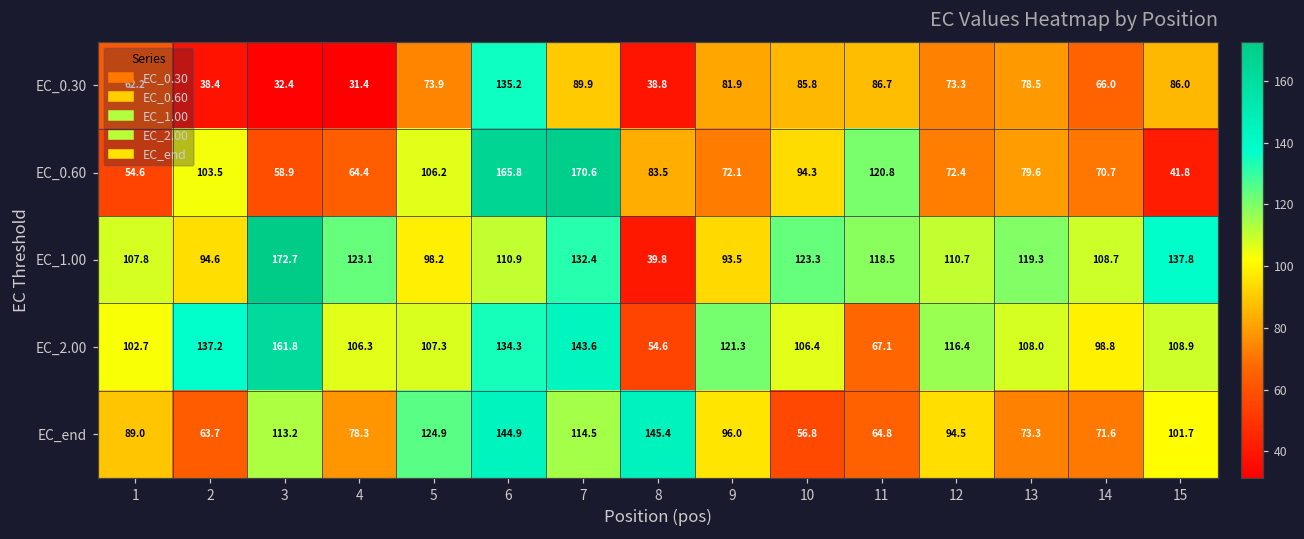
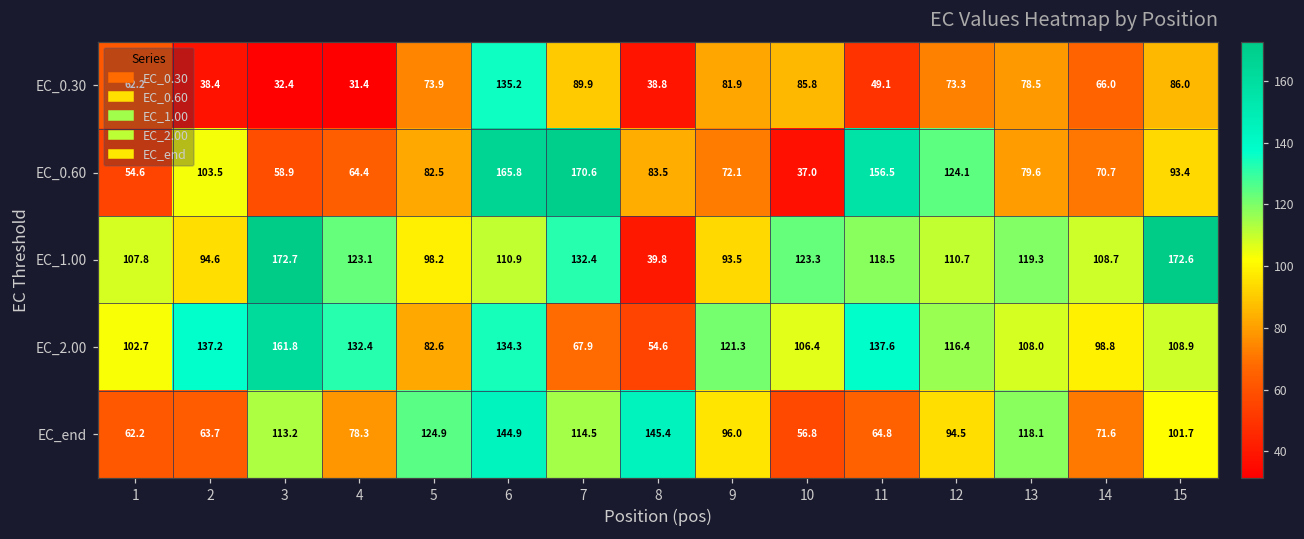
EC_0.30, 11: 86.7 -> 49.1
EC_0.60, 5: 106.2 -> 82.5
EC_0.60, 10: 94.3 -> 37.0
EC_0.60, 11: 120.8 -> 156.5
EC_0.60, 12: 72.4 -> 124.1
EC_0.60, 15: 41.8 -> 93.4
EC_1.00, 15: 137.8 -> 172.6
EC_2.00, 4: 106.3 -> 132.4
EC_2.00, 5: 107.3 -> 82.6
EC_2.00, 7: 143.6 -> 67.9
EC_2.00, 11: 67.1 -> 137.6
EC_end, 1: 89.0 -> 62.2
EC_end, 13: 73.3 -> 118.1
